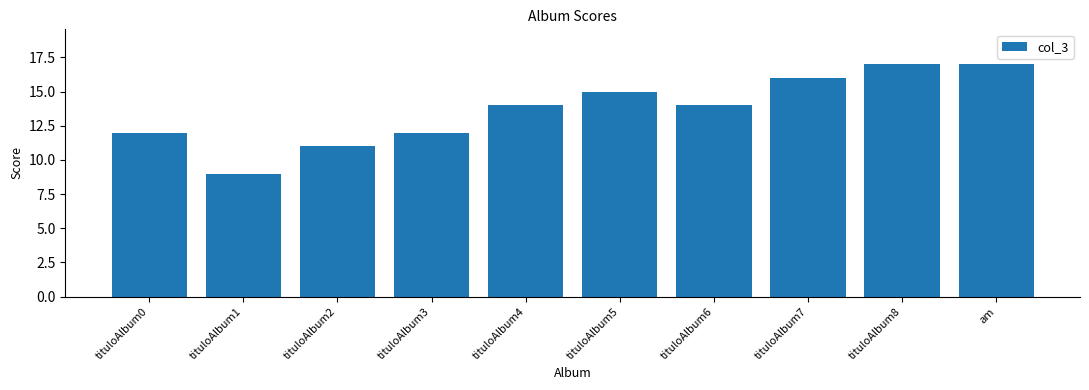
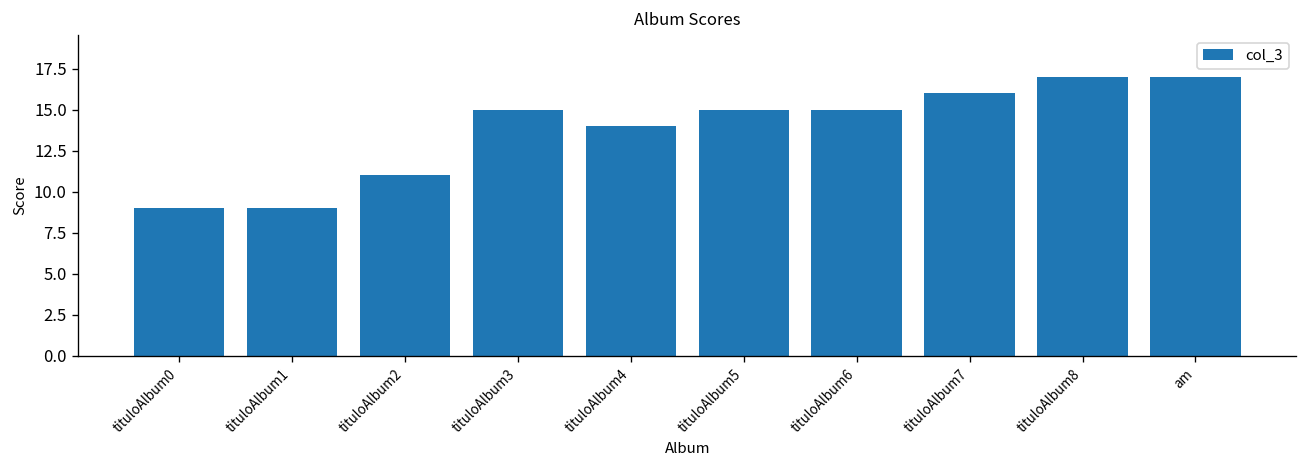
tituloAlbum0: 12 -> 9
tituloAlbum3: 12 -> 15
tituloAlbum6: 14 -> 15
